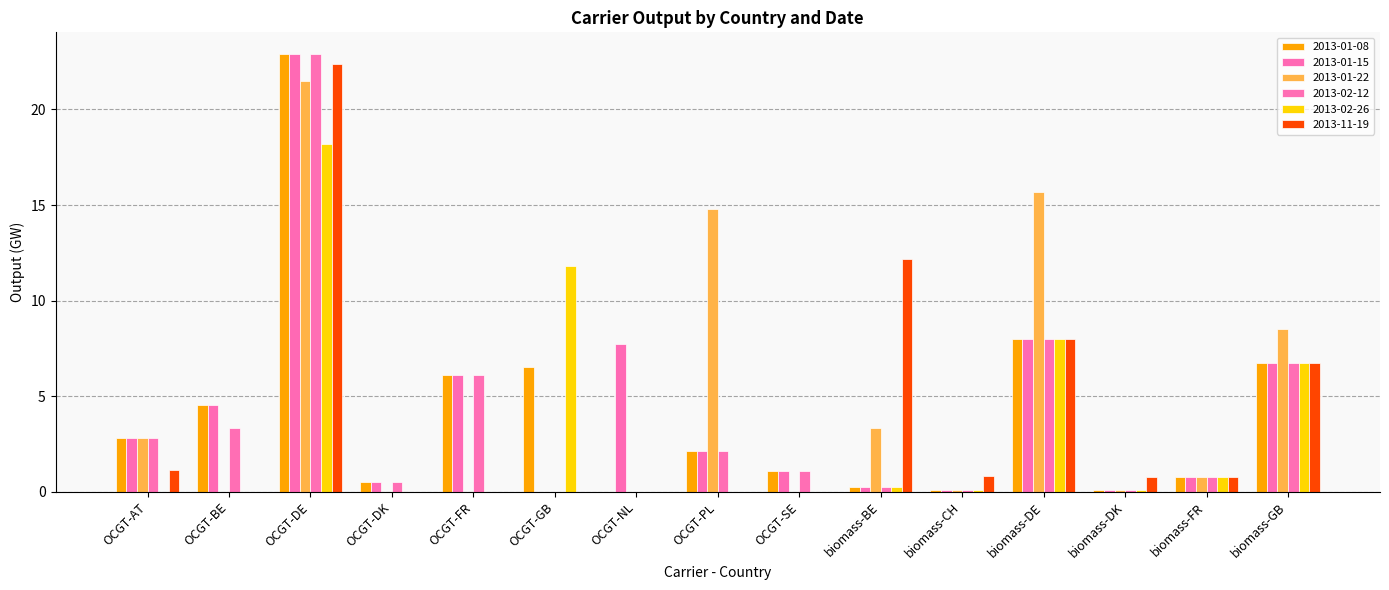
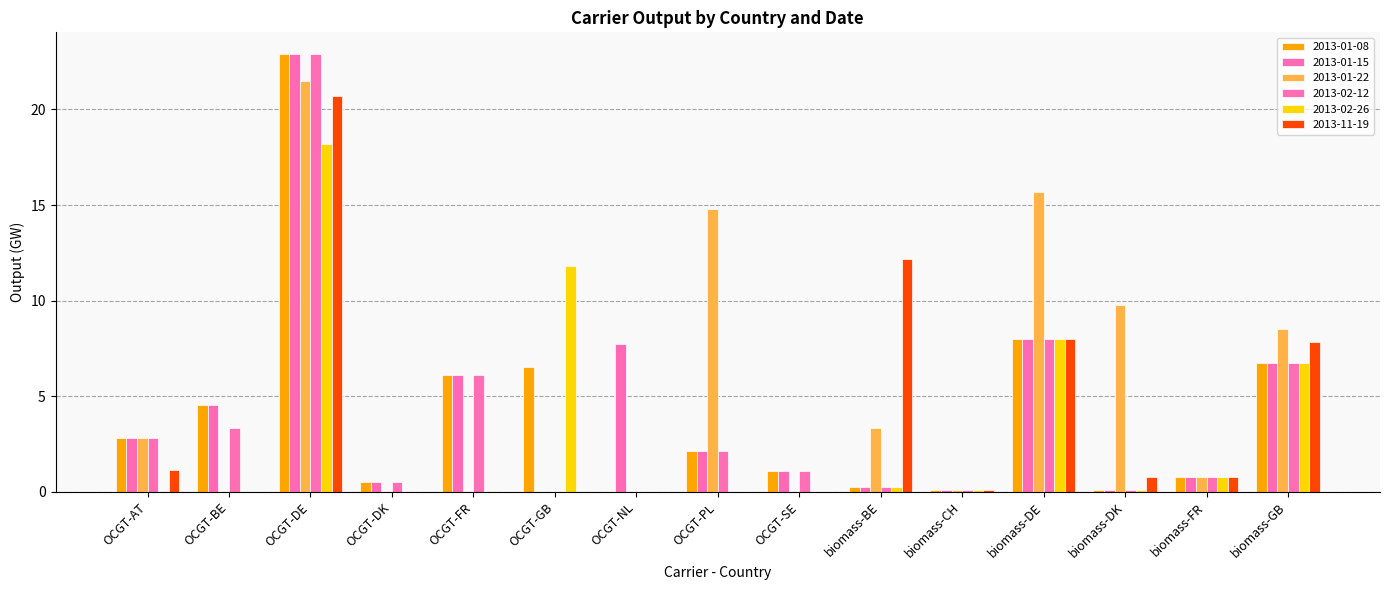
2013-11-19, OCGT-DE: 22.4 -> 20.7
2013-11-19, biomass-CH: 0.8 -> 0.1
2013-01-22, biomass-DK: 0.1 -> 9.7
2013-11-19, biomass-GB: 6.7 -> 7.8
